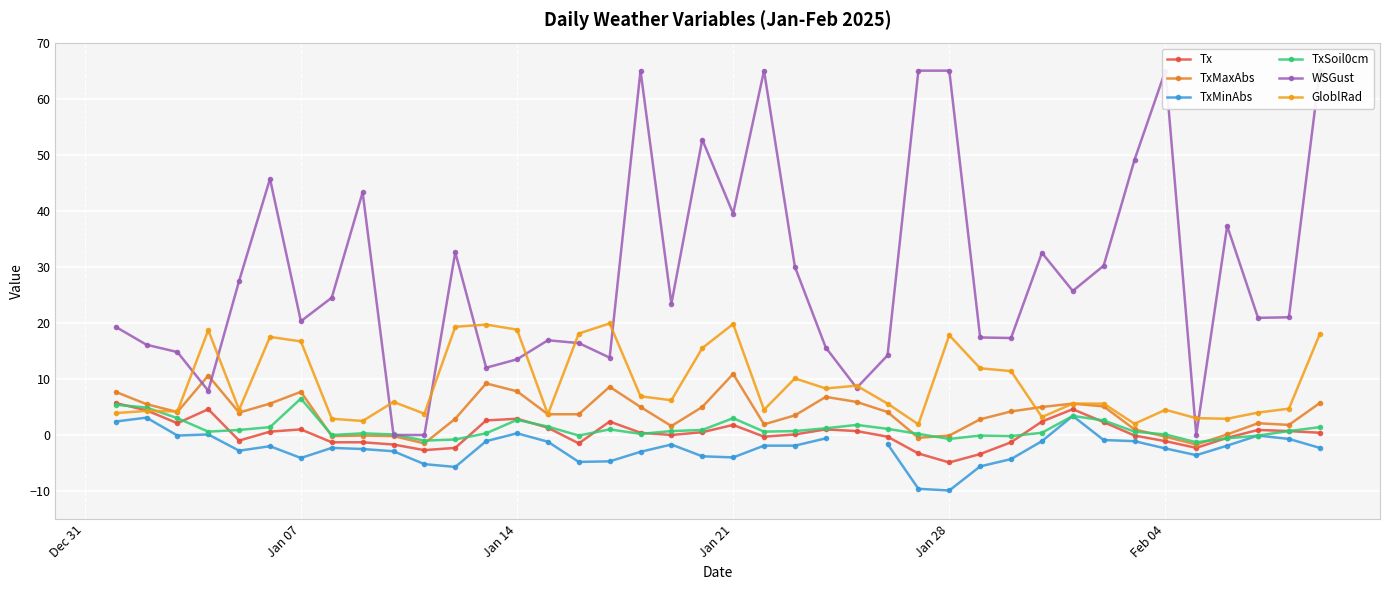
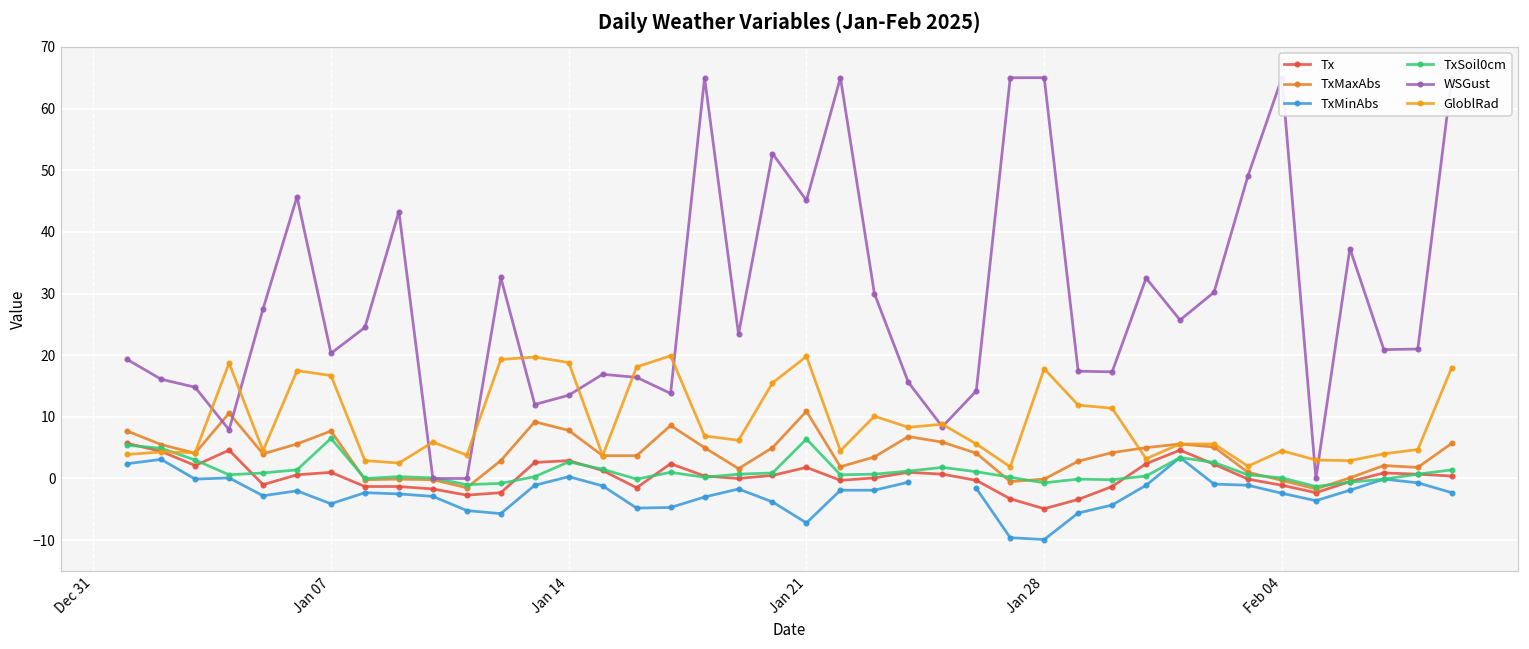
TxMinAbs, Jan 21: -4 -> -7
TxSoil0cm, Jan 21: 3 -> 6
WSGust, Jan 21: 40 -> 45
